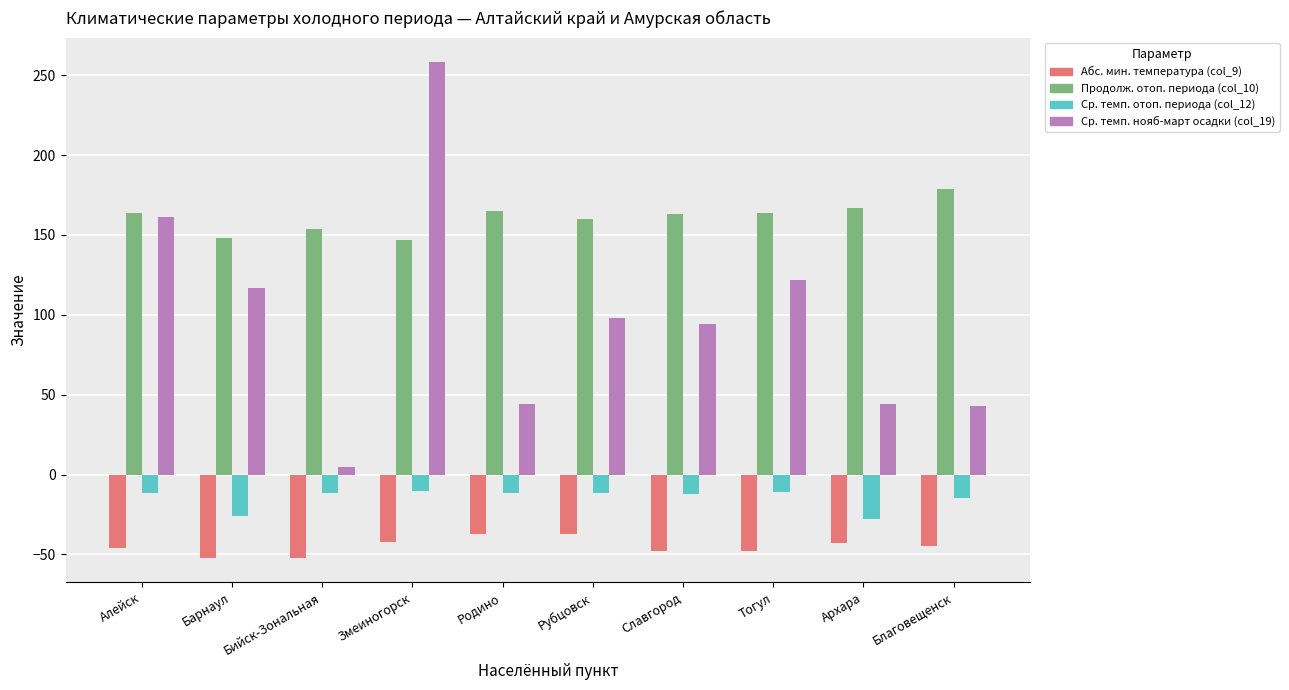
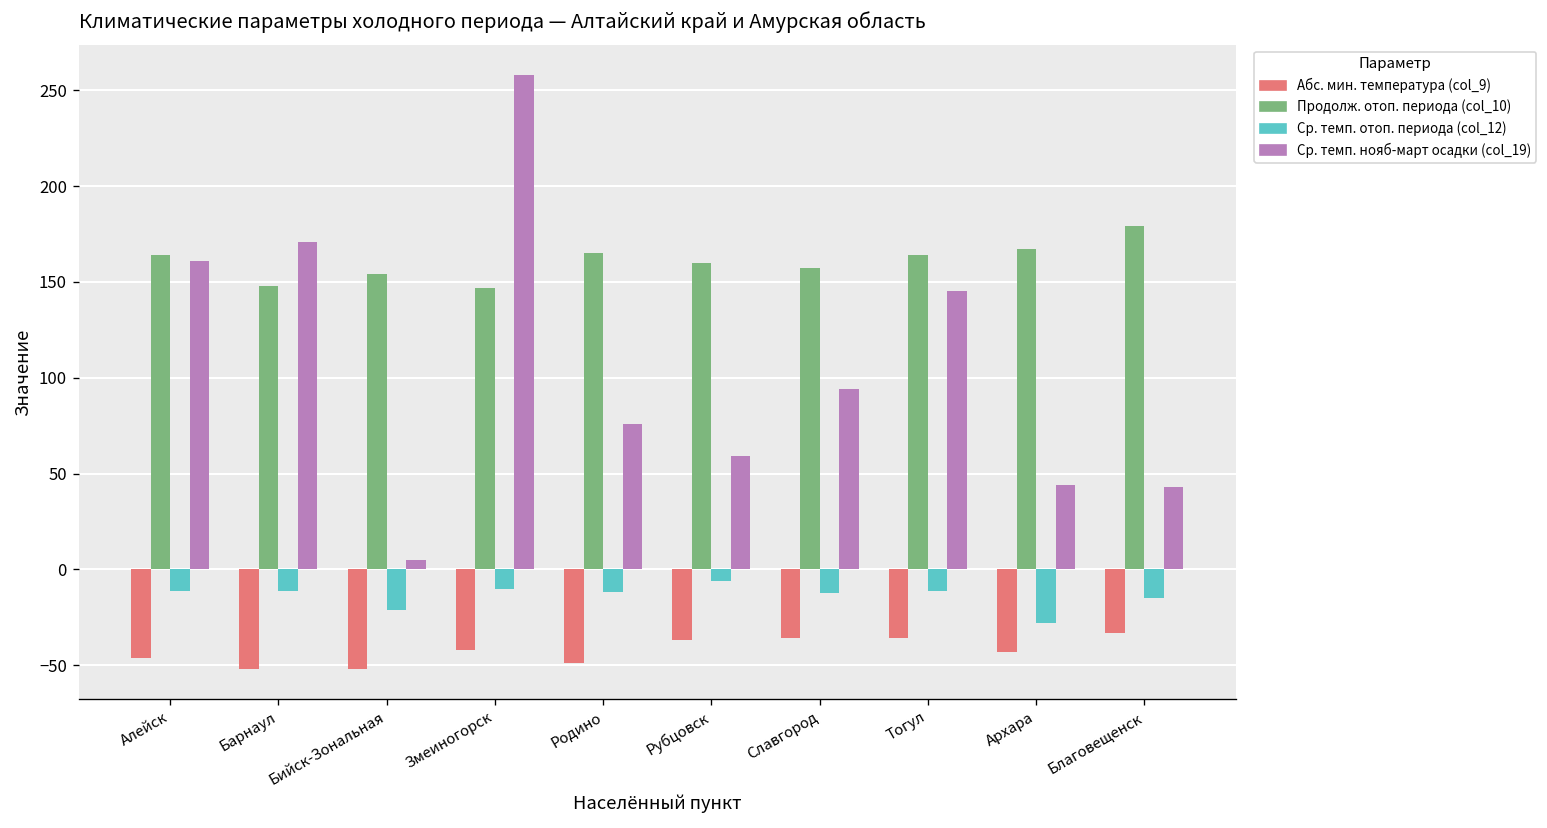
Ср. темп. отоп. периода (col_12), Барнаул: -26 -> -11
Ср. темп. нояб-март осадки (col_19), Барнаул: 117 -> 171
Ср. темп. отоп. периода (col_12), Бийск-Зональная: -11 -> -21
Абс. мин. температура (col_9), Родино: -37 -> -49
Ср. темп. нояб-март осадки (col_19), Родино: 44 -> 76
Ср. темп. отоп. периода (col_12), Рубцовск: -11 -> -6
Ср. темп. нояб-март осадки (col_19), Рубцовск: 98 -> 59
Абс. мин. температура (col_9), Славгород: -48 -> -36
Продолж. отоп. периода (col_10), Славгород: 163 -> 157
Абс. мин. температура (col_9), Тогул: -48 -> -36
Ср. темп. нояб-март осадки (col_19), Тогул: 122 -> 145
Абс. мин. температура (col_9), Благовещенск: -45 -> -33
